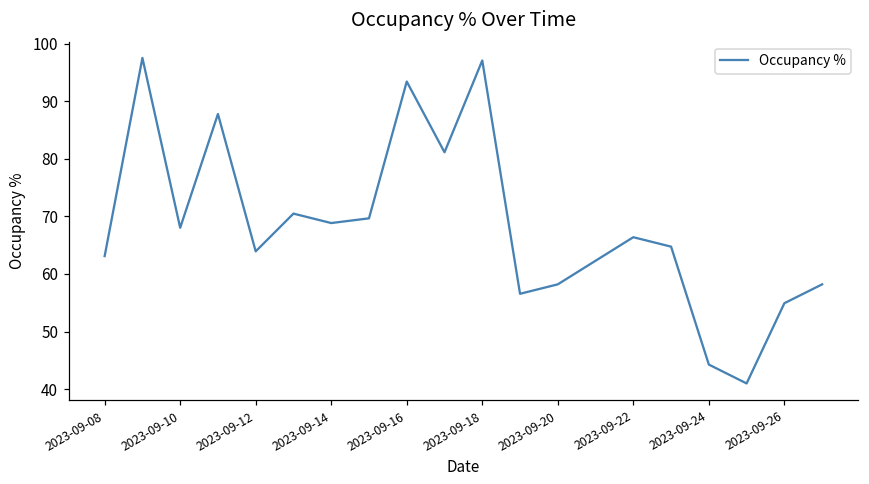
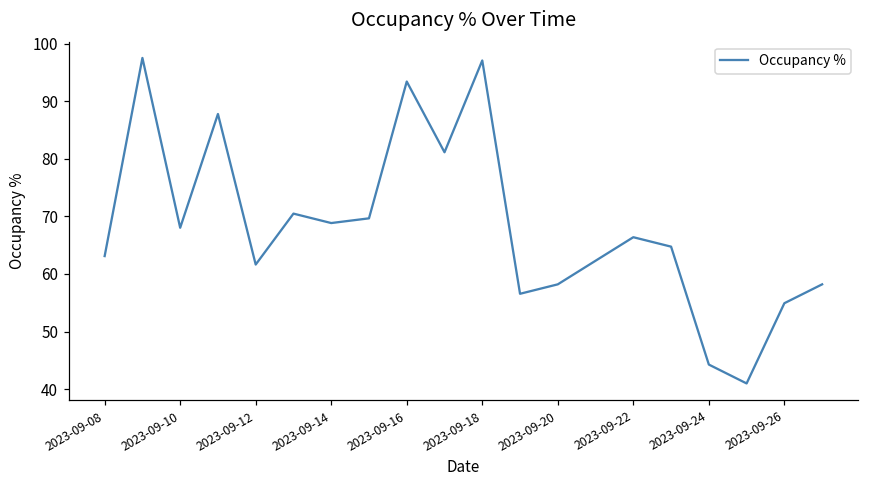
2023-09-12: 64 -> 62
